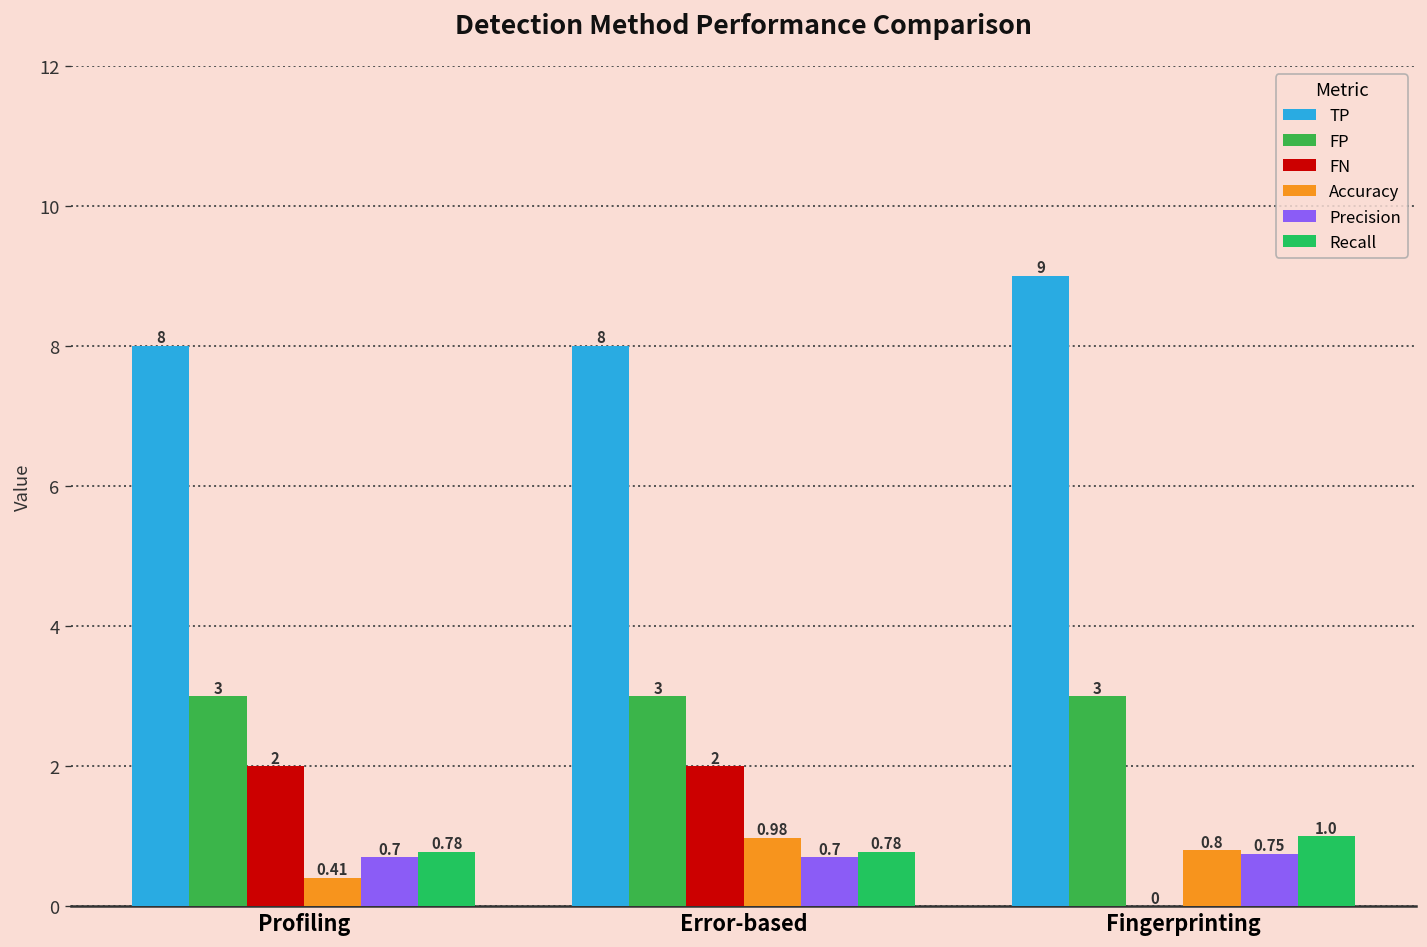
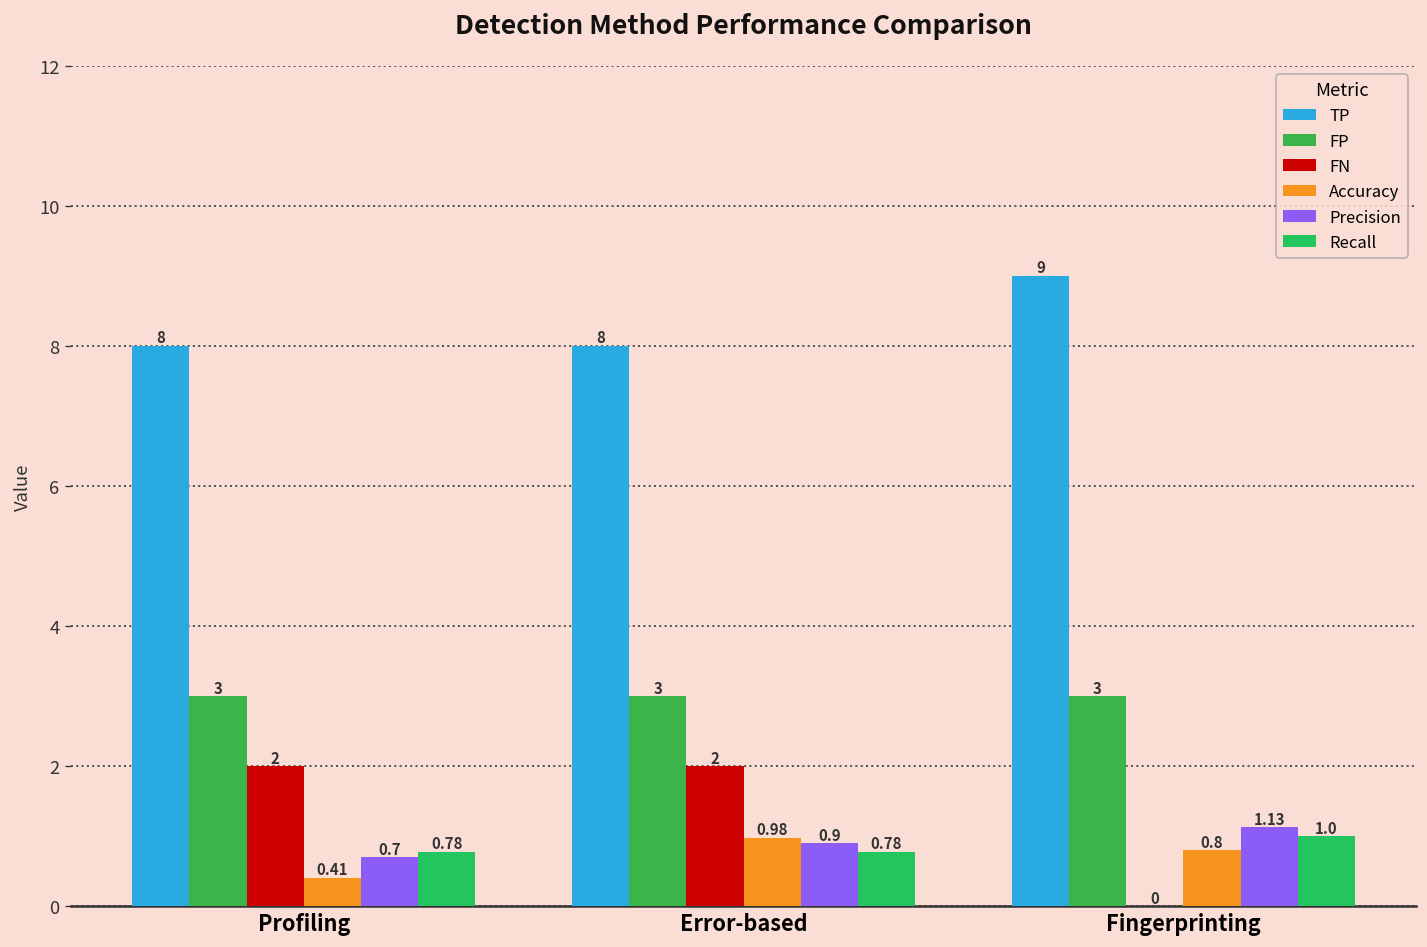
Precision, Error-based: 0.7 -> 0.9
Precision, Fingerprinting: 0.75 -> 1.13
